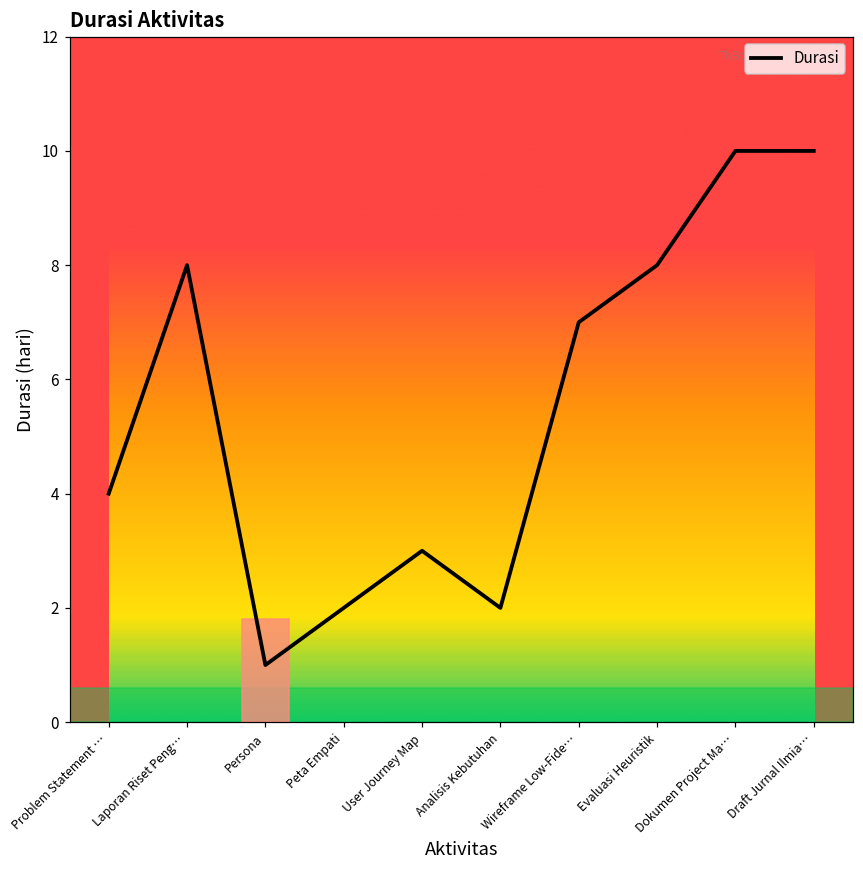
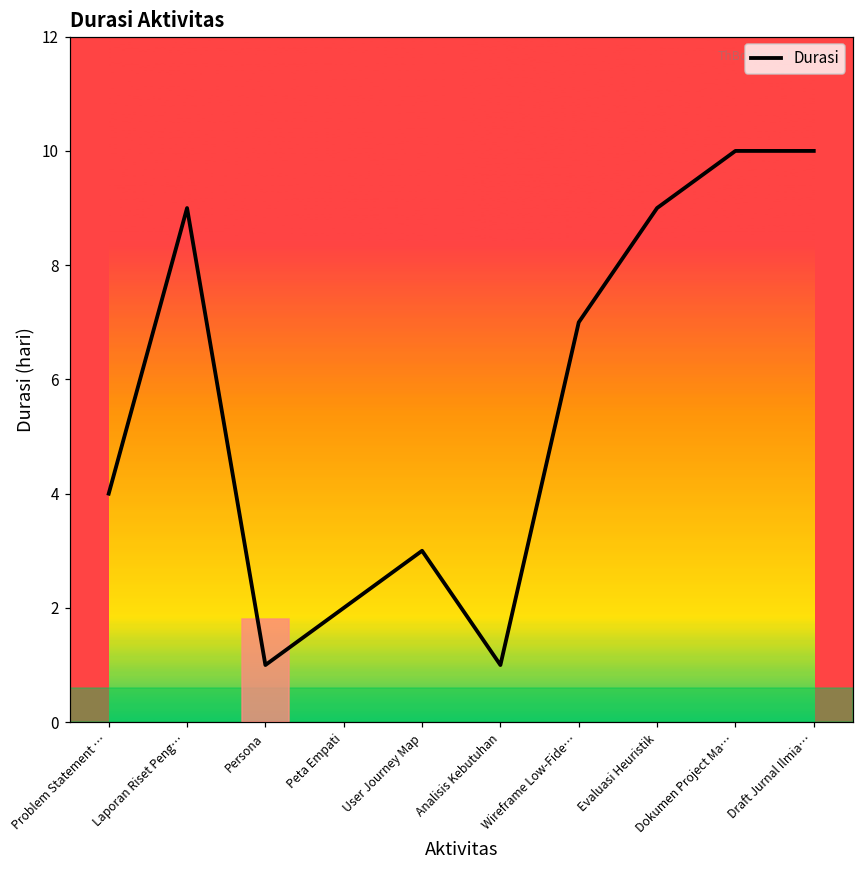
Laporan Riset Peng…: 8 -> 9
Analisis Kebutuhan: 2 -> 1
Evaluasi Heuristik: 8 -> 9
